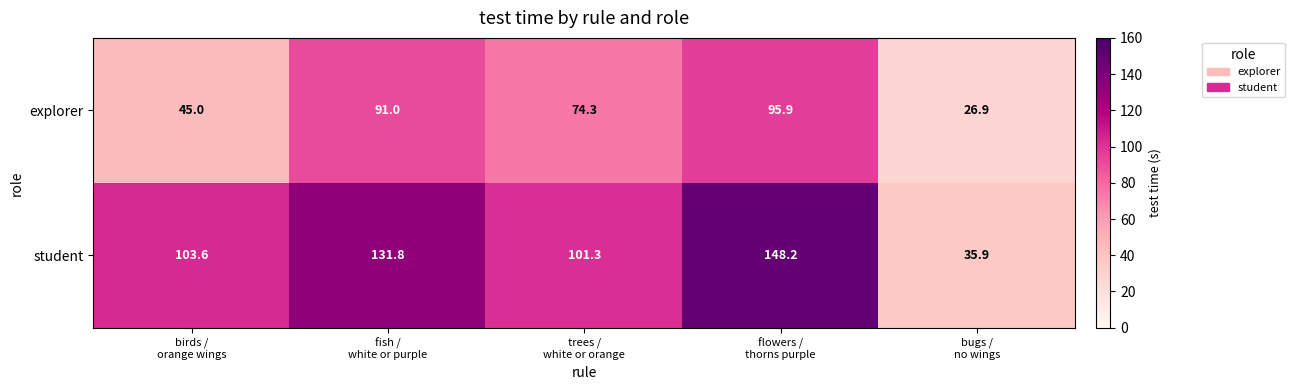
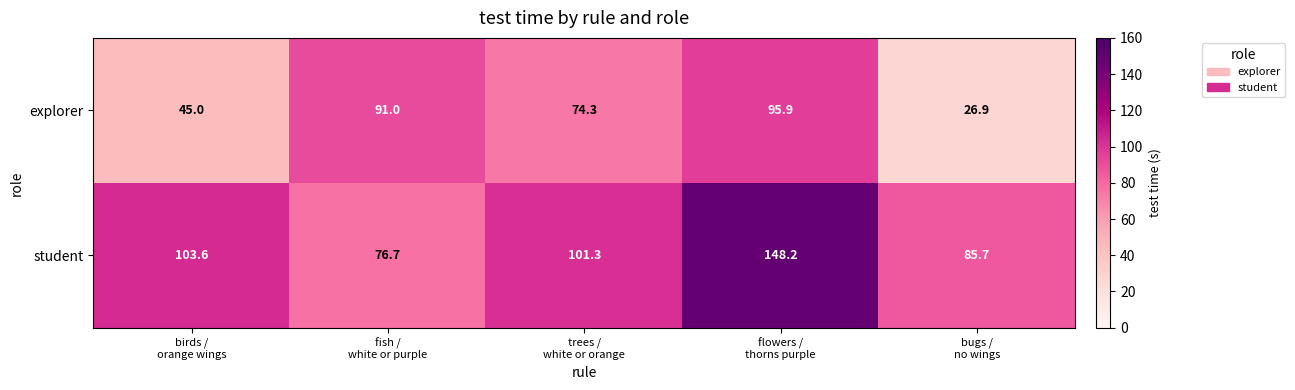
student, fish / white or purple: 131.8 -> 76.7
student, bugs / no wings: 35.9 -> 85.7
